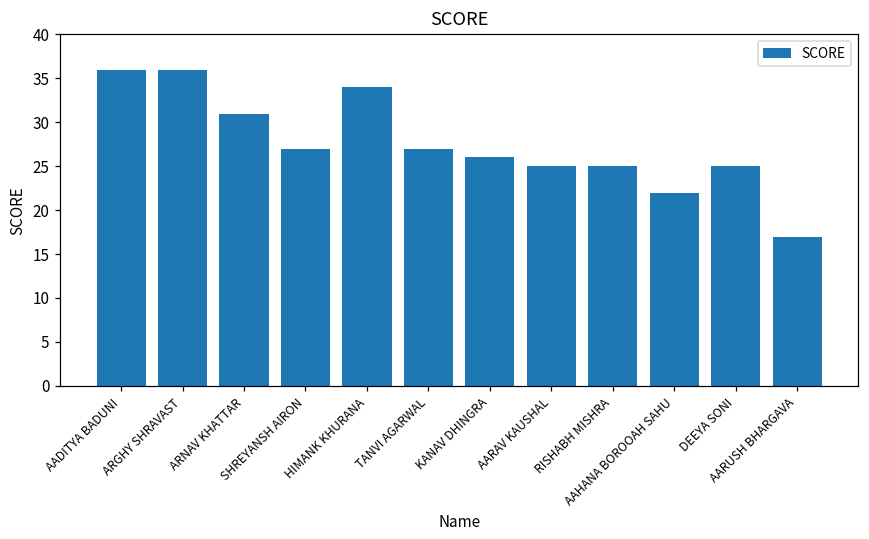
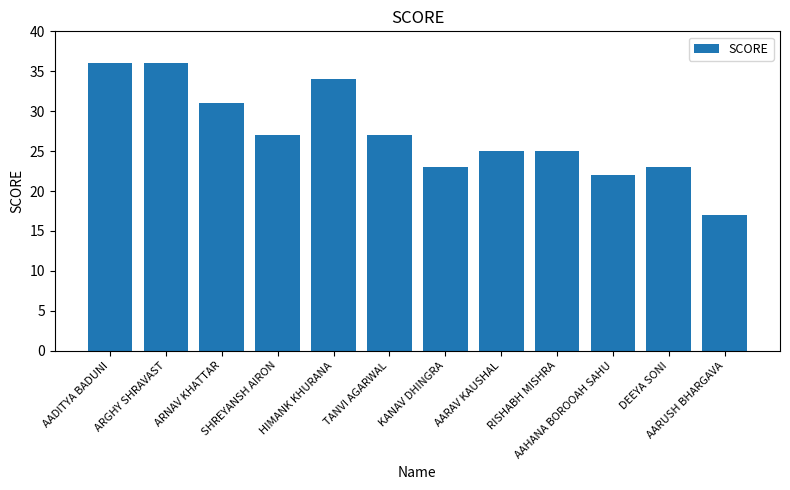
KANAV DHINGRA: 26 -> 23
DEEYA SONI: 25 -> 23
